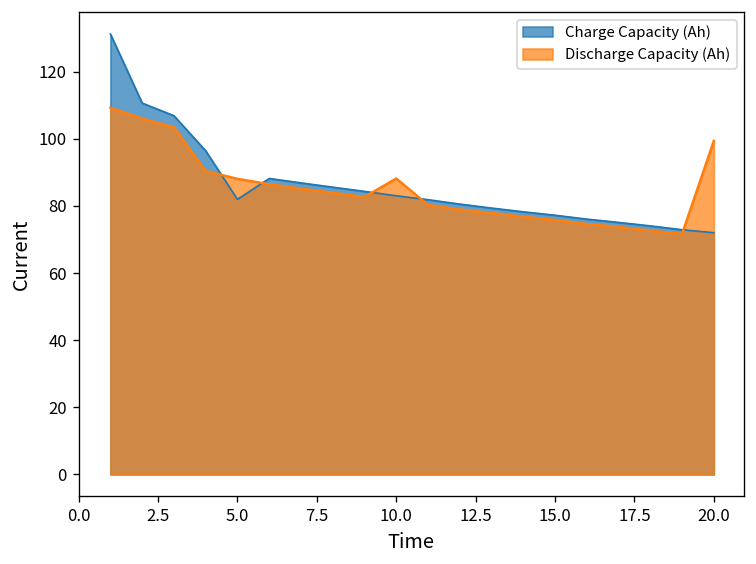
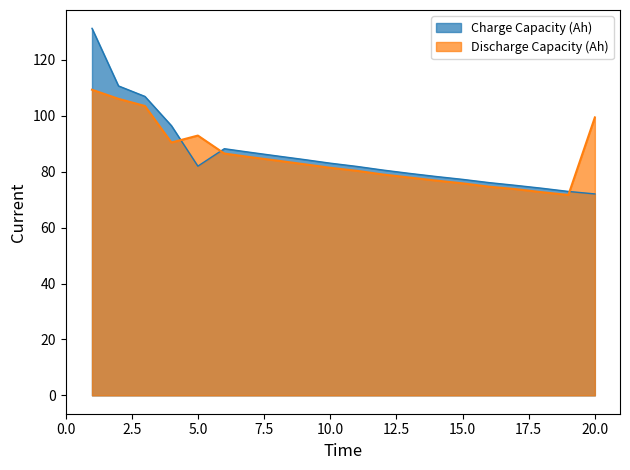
Discharge Capacity (Ah), 5.0: 88 -> 93
Discharge Capacity (Ah), 10.0: 88 -> 81
